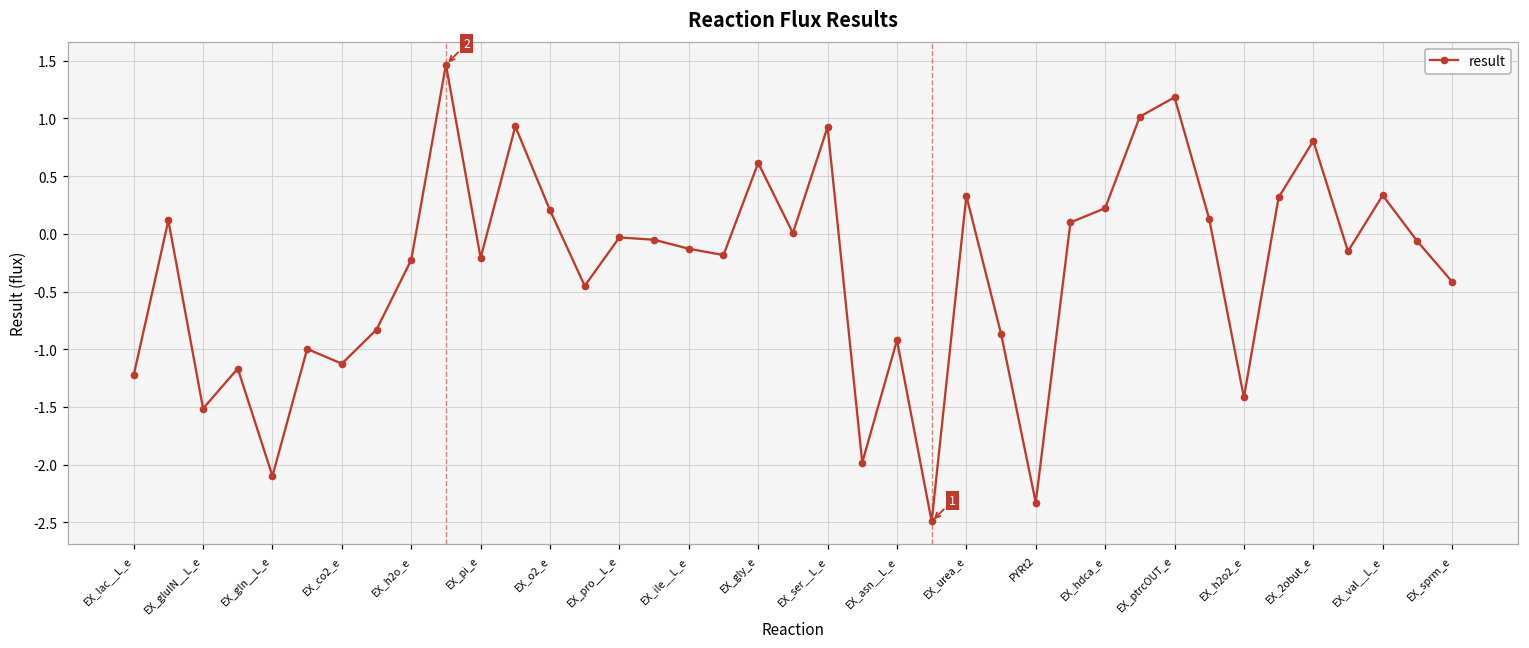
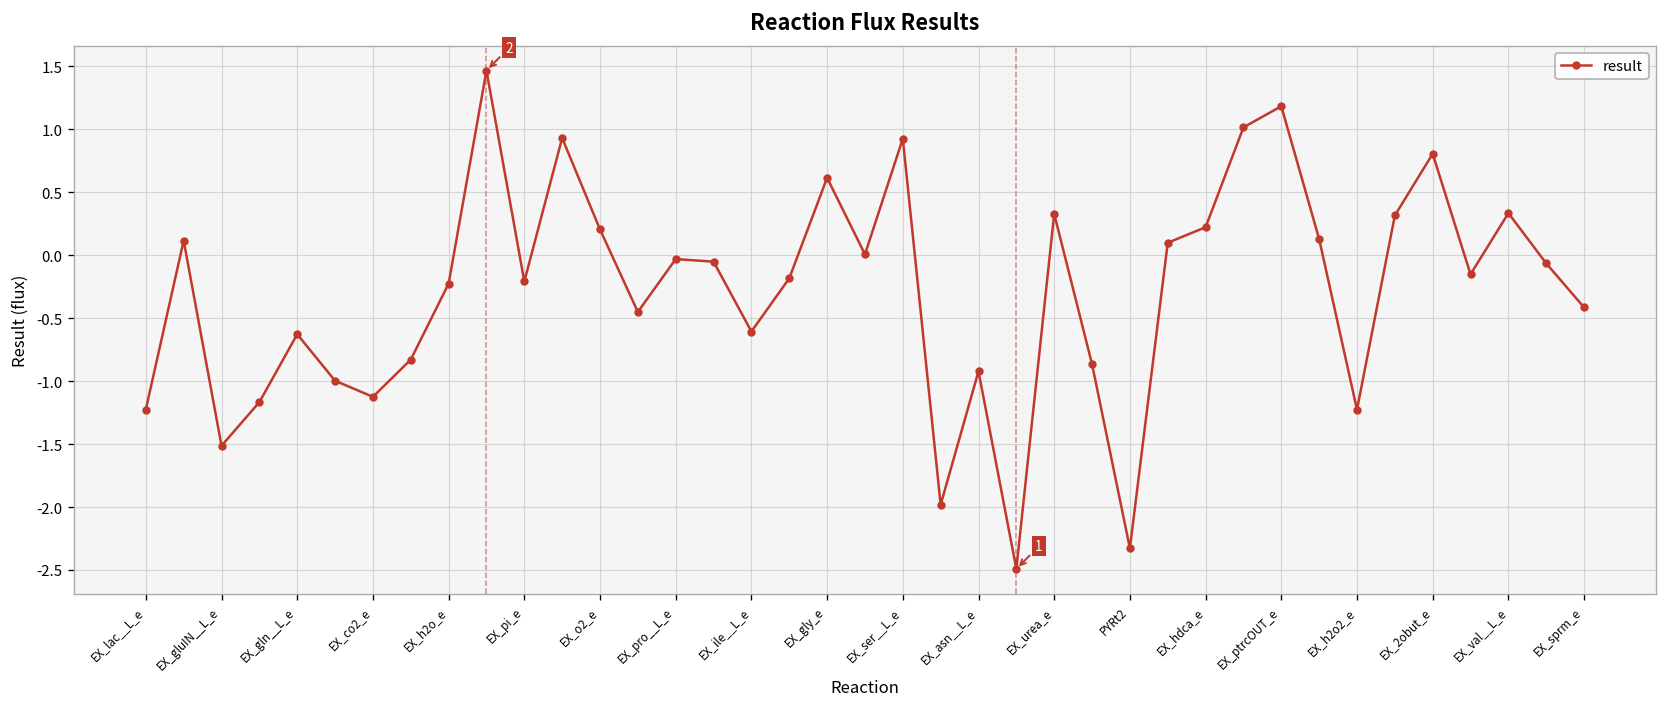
EX_gln__L_e: -2.10 -> -0.63
EX_ile__L_e: -0.13 -> -0.61
EX_h2o2_e: -1.42 -> -1.23
